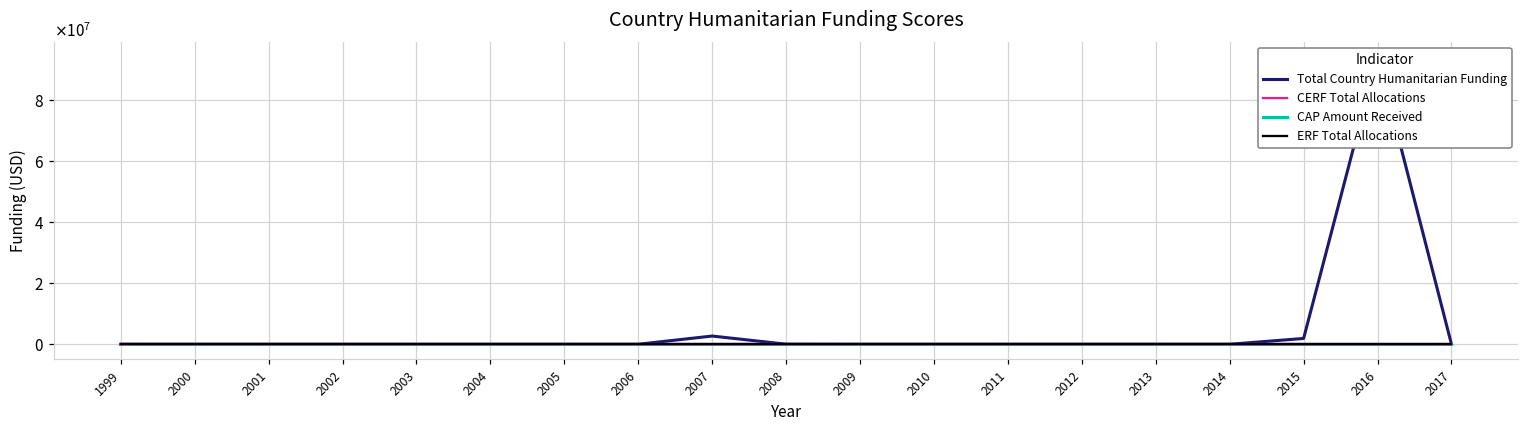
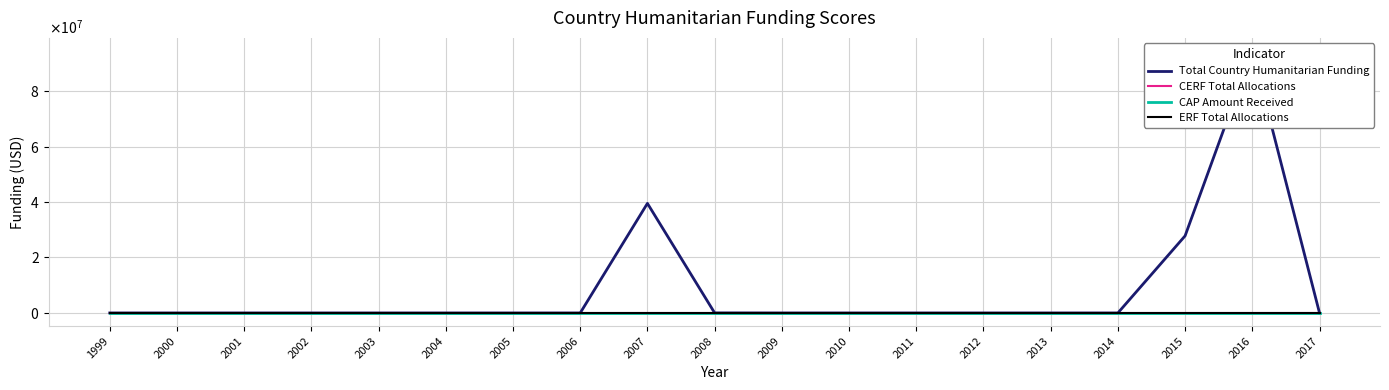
Total Country Humanitarian Funding, 2007: 3000000 -> 40000000
Total Country Humanitarian Funding, 2015: 2000000 -> 28000000
